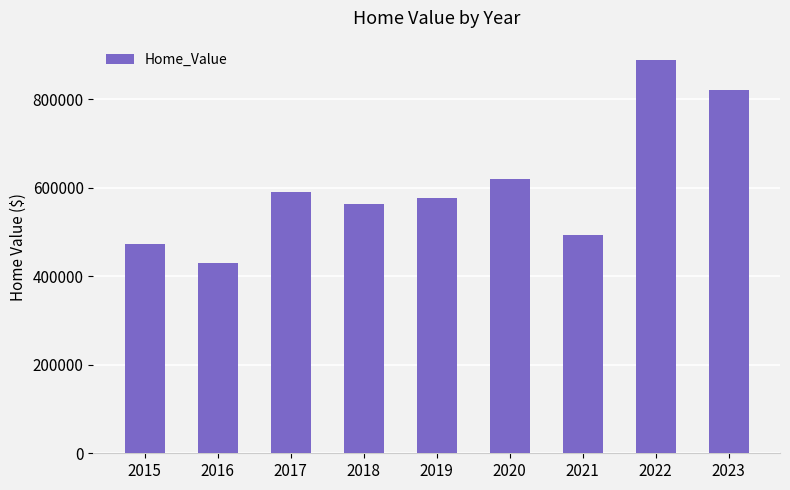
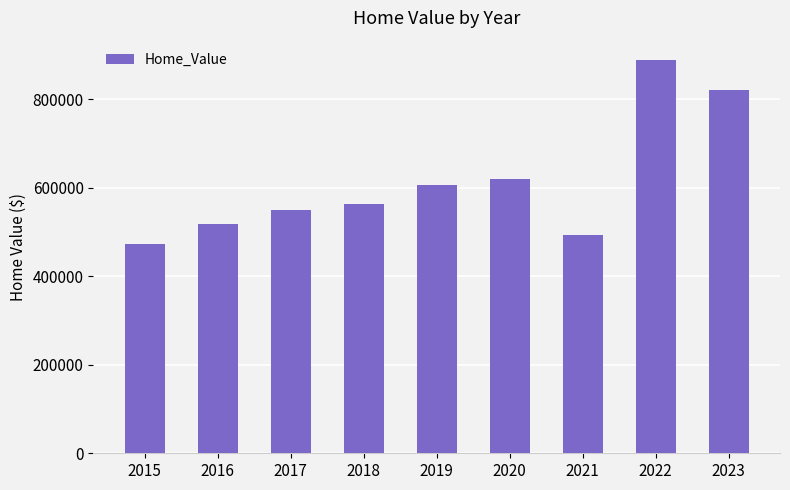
2016: 430000 -> 520000
2017: 590000 -> 550000
2019: 580000 -> 610000
